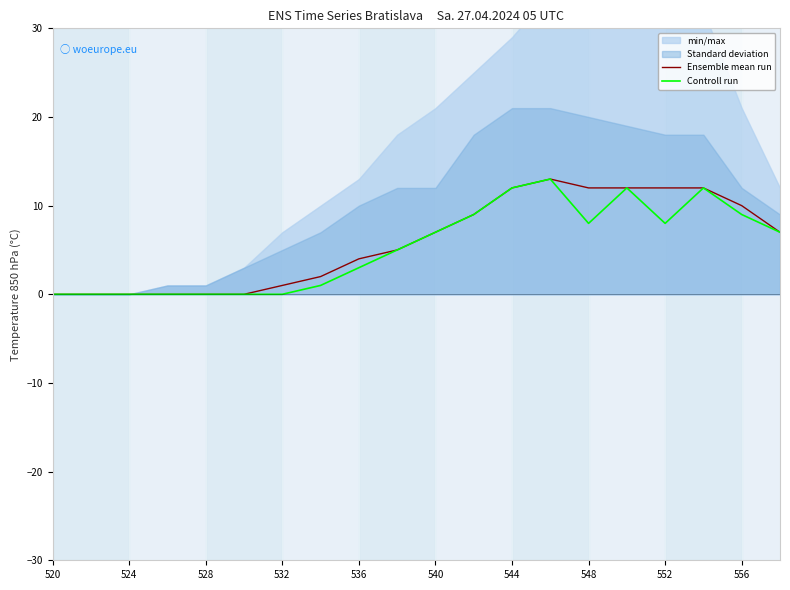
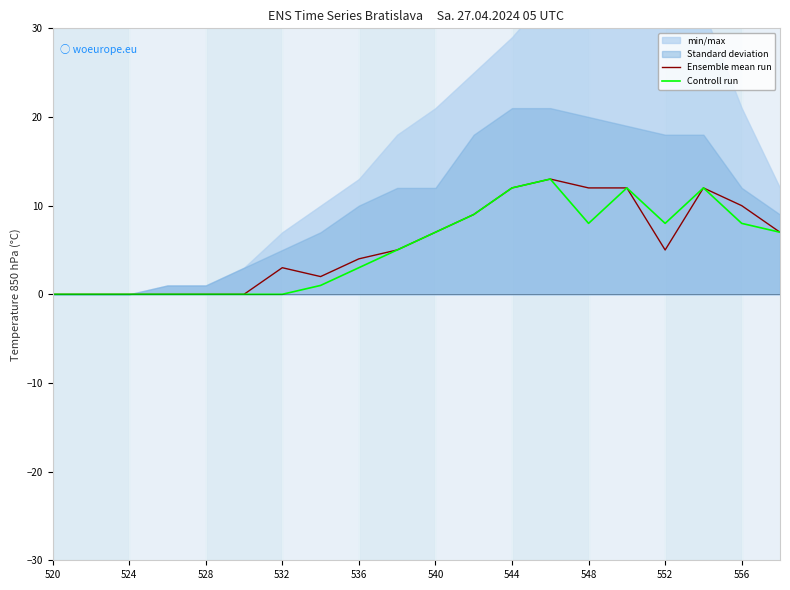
Ensemble mean run, 532: 1 -> 3
Ensemble mean run, 552: 12 -> 5
Controll run, 556: 9 -> 8
